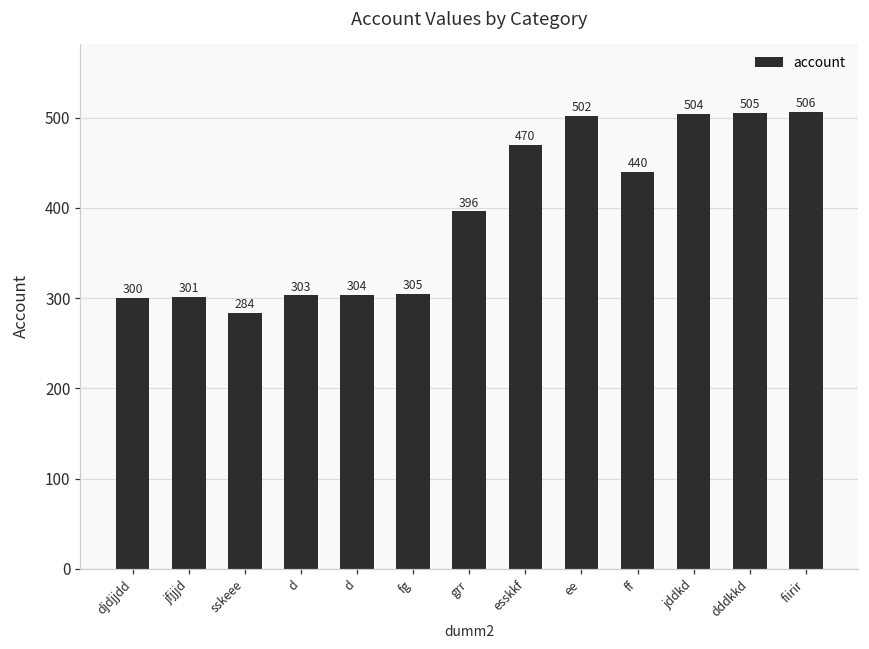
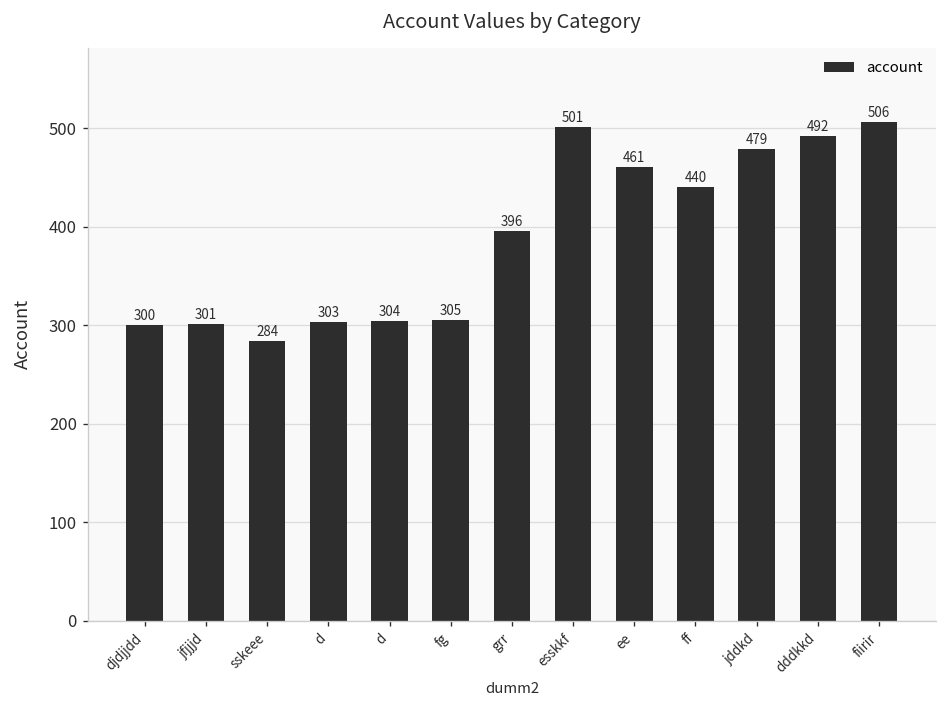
esskkf: 470 -> 501
ee: 502 -> 461
jddkd: 504 -> 479
dddkkd: 505 -> 492
